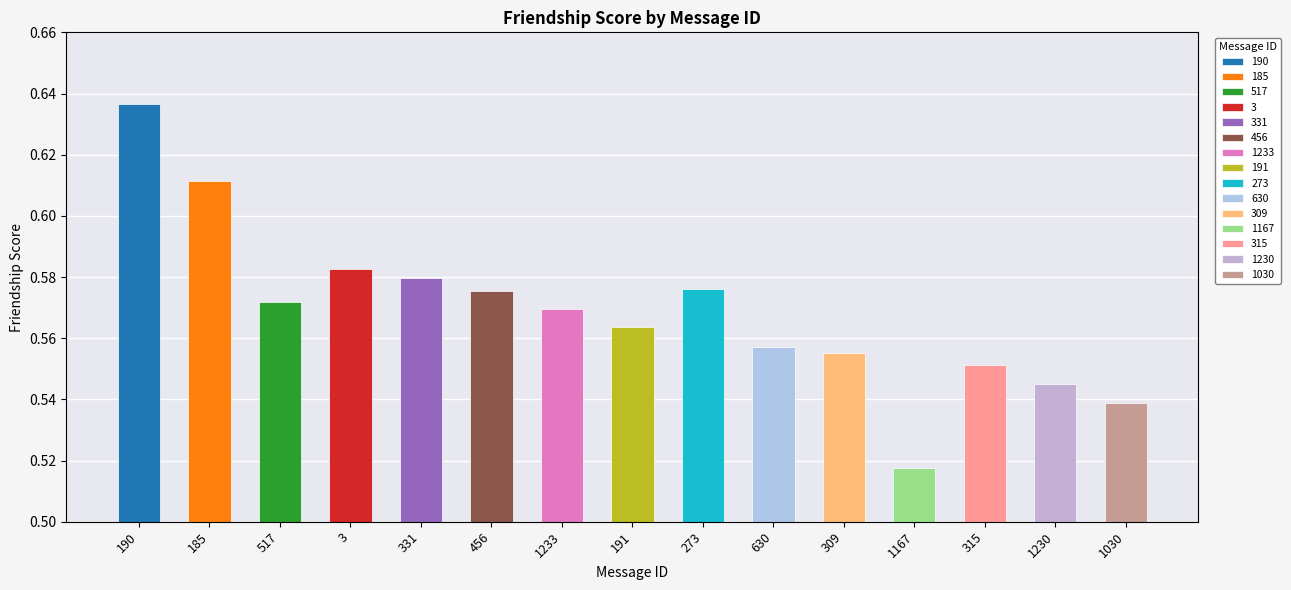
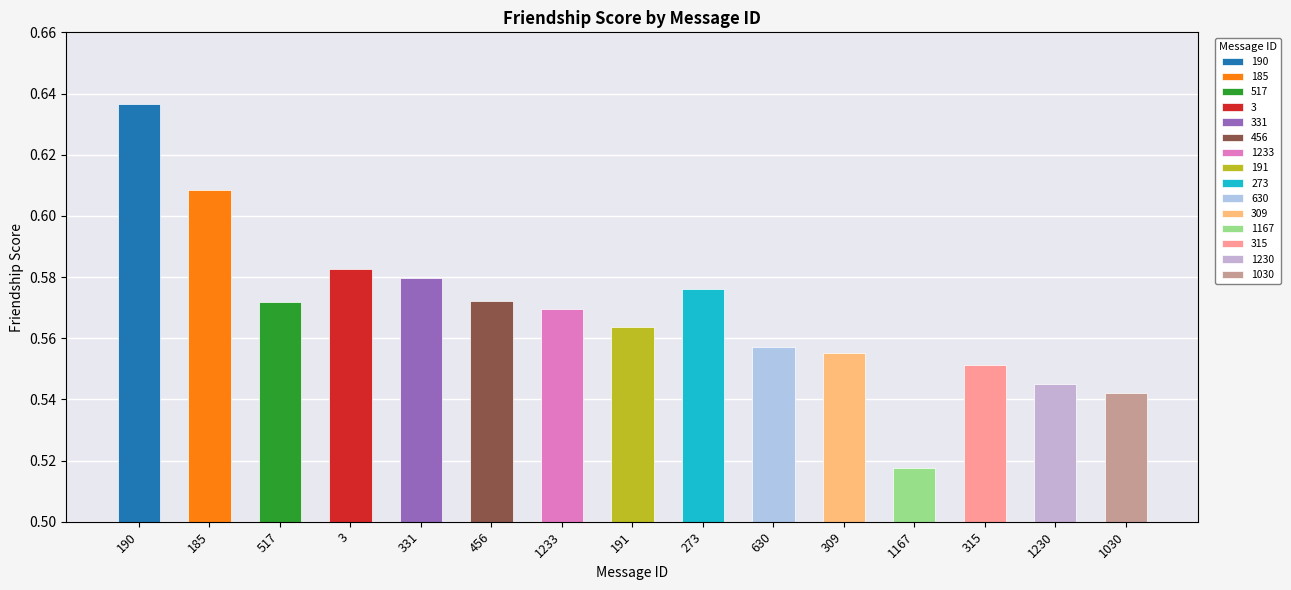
185: 0.611 -> 0.608
456: 0.576 -> 0.572
1030: 0.539 -> 0.542
